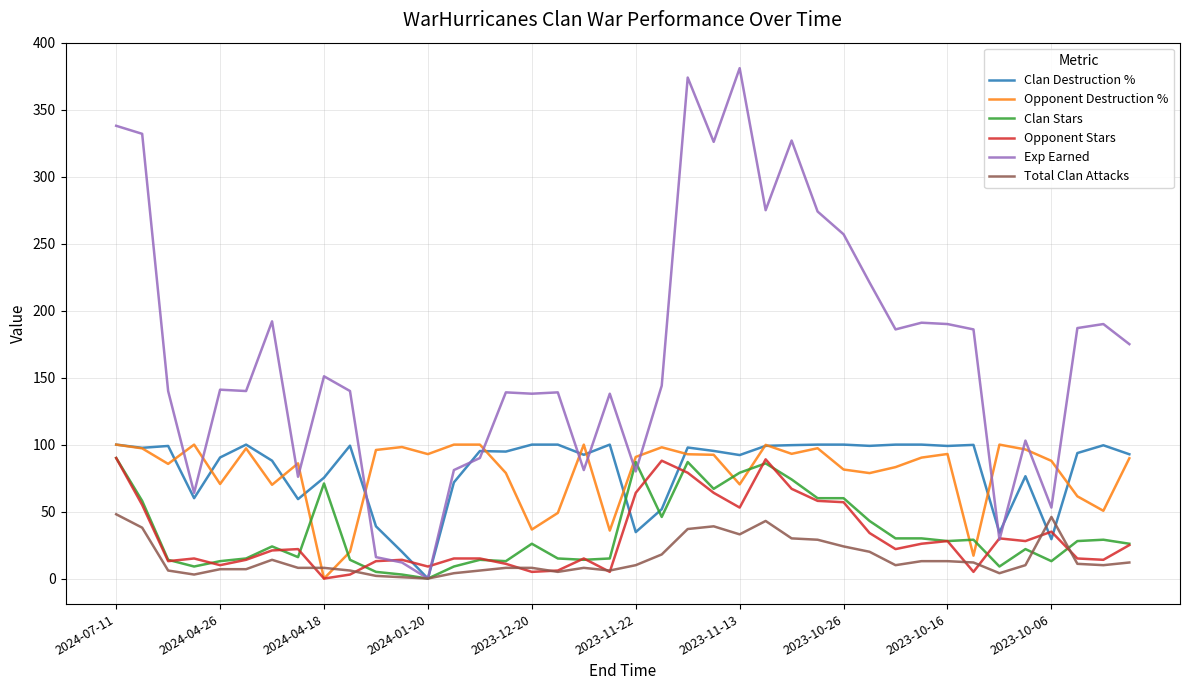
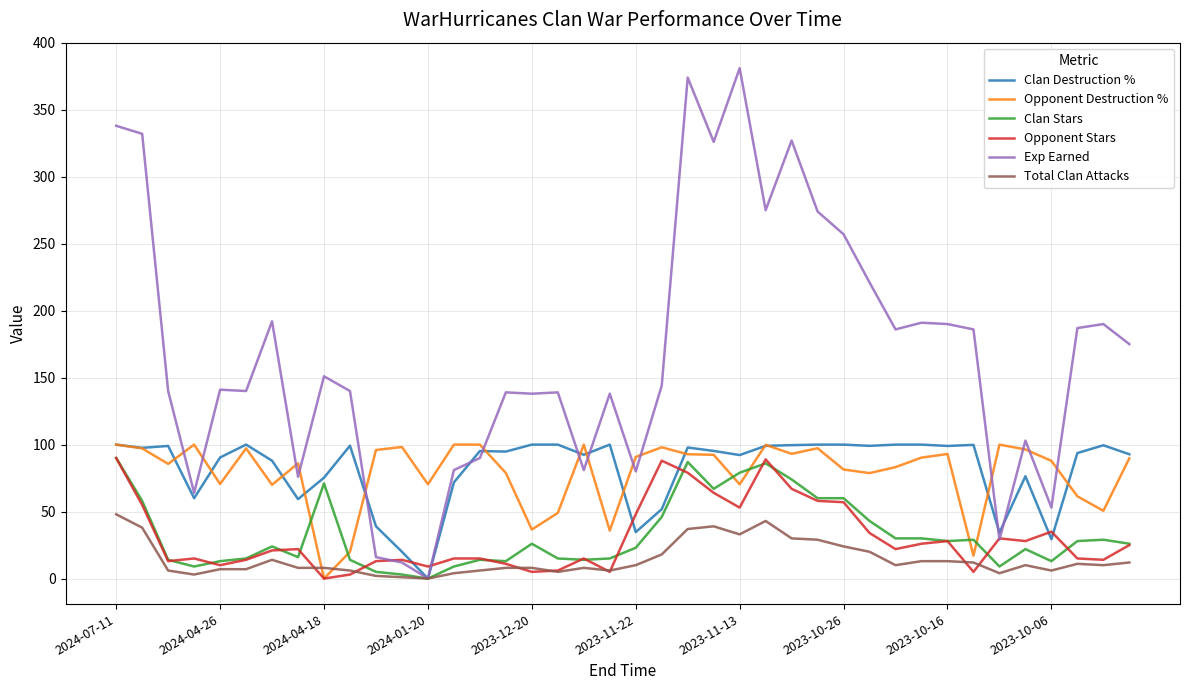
Opponent Destruction %, 2024-01-20: 93 -> 70
Clan Stars, 2023-11-22: 87 -> 23
Opponent Stars, 2023-11-22: 64 -> 48
Total Clan Attacks, 2023-10-06: 46 -> 6
